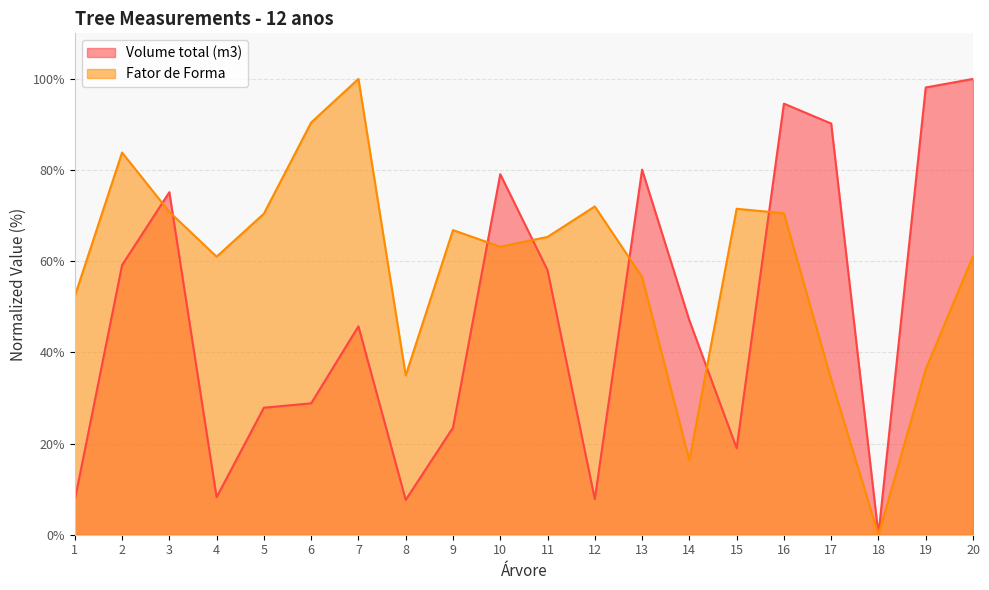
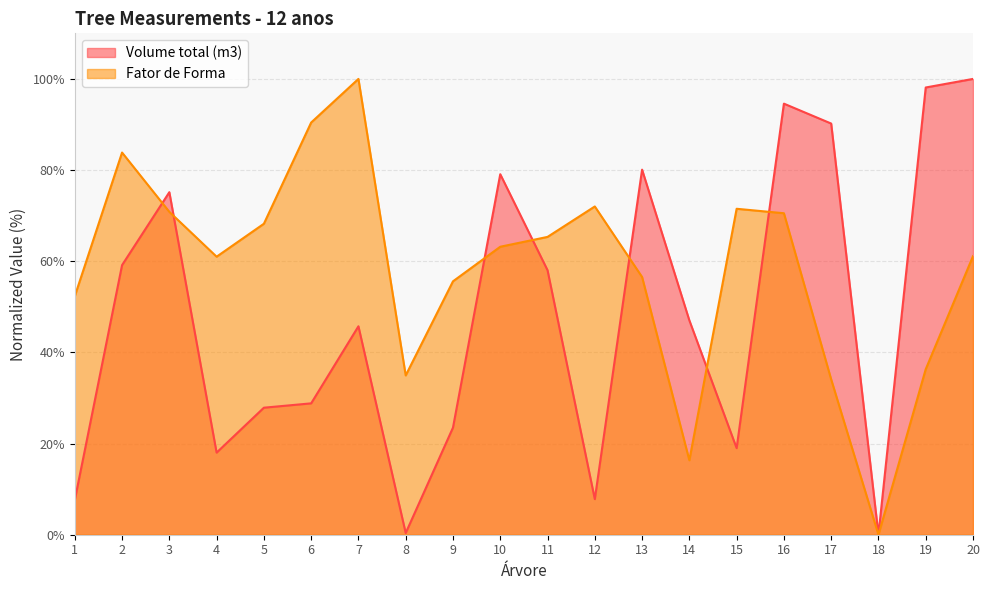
Volume total (m3), 4: 8% -> 18%
Fator de Forma, 5: 70% -> 68%
Volume total (m3), 8: 8% -> 0%
Fator de Forma, 9: 67% -> 56%
